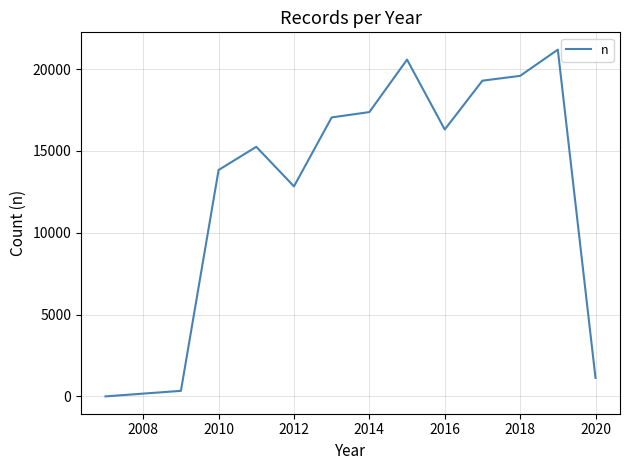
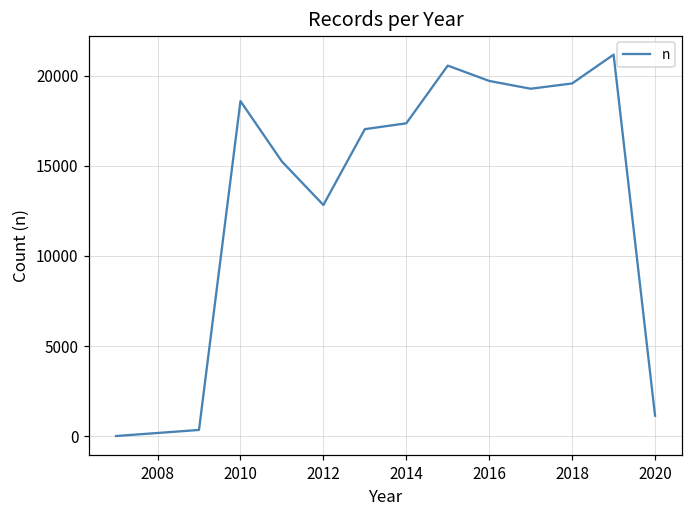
2010: 13800 -> 18600
2016: 16300 -> 19700
